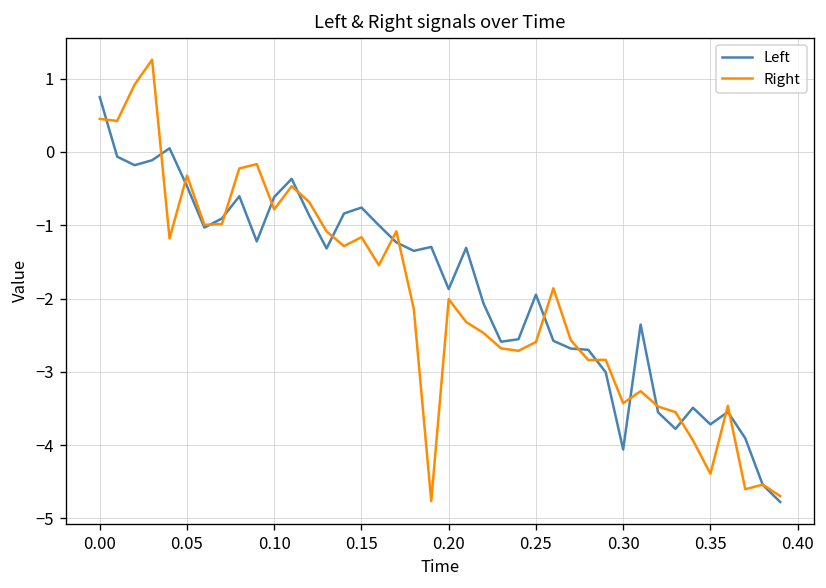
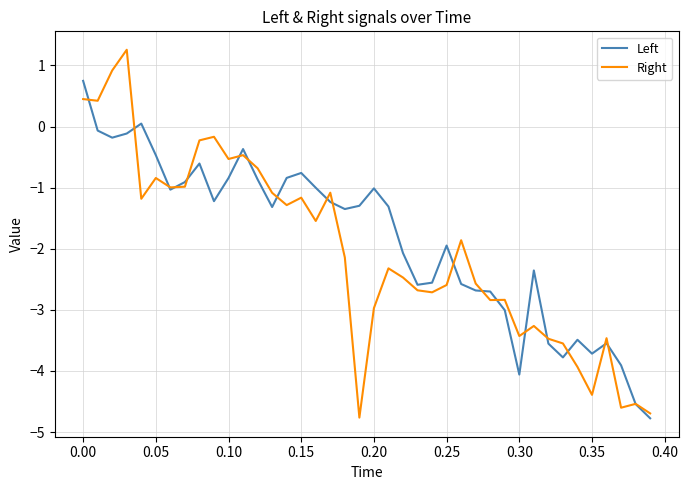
Right, 0.05: -0.3 -> -0.8
Left, 0.10: -0.6 -> -0.8
Right, 0.10: -0.8 -> -0.5
Left, 0.20: -1.9 -> -1.0
Right, 0.20: -2.0 -> -3.0
